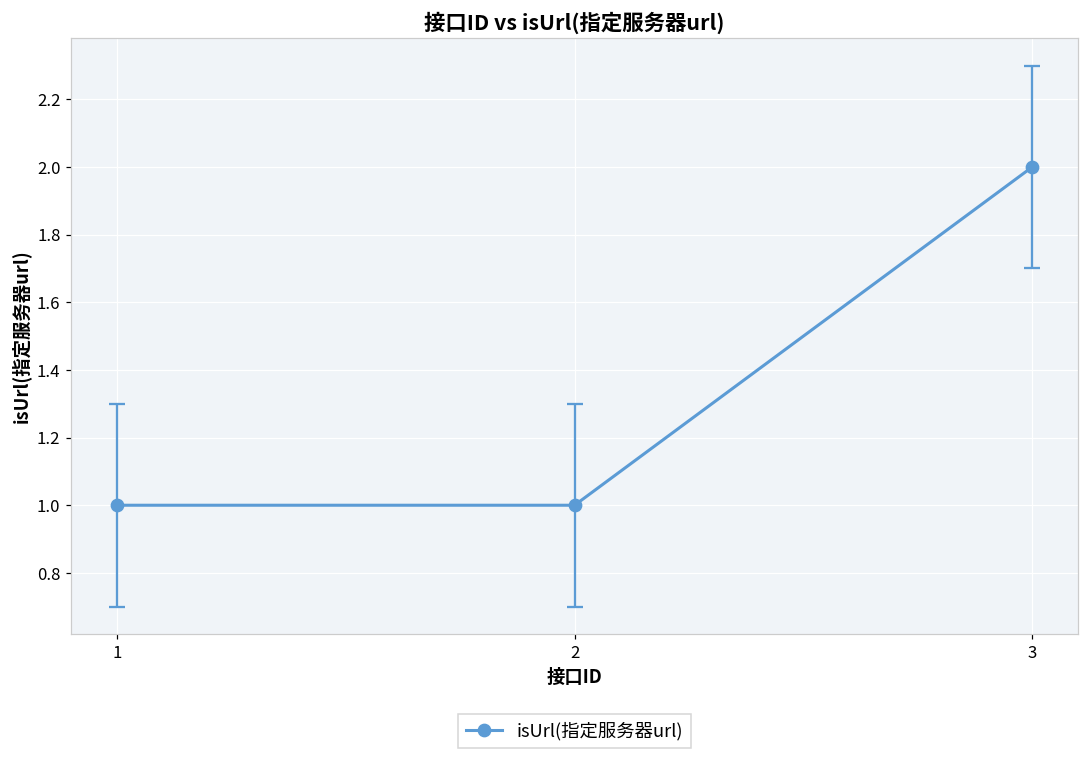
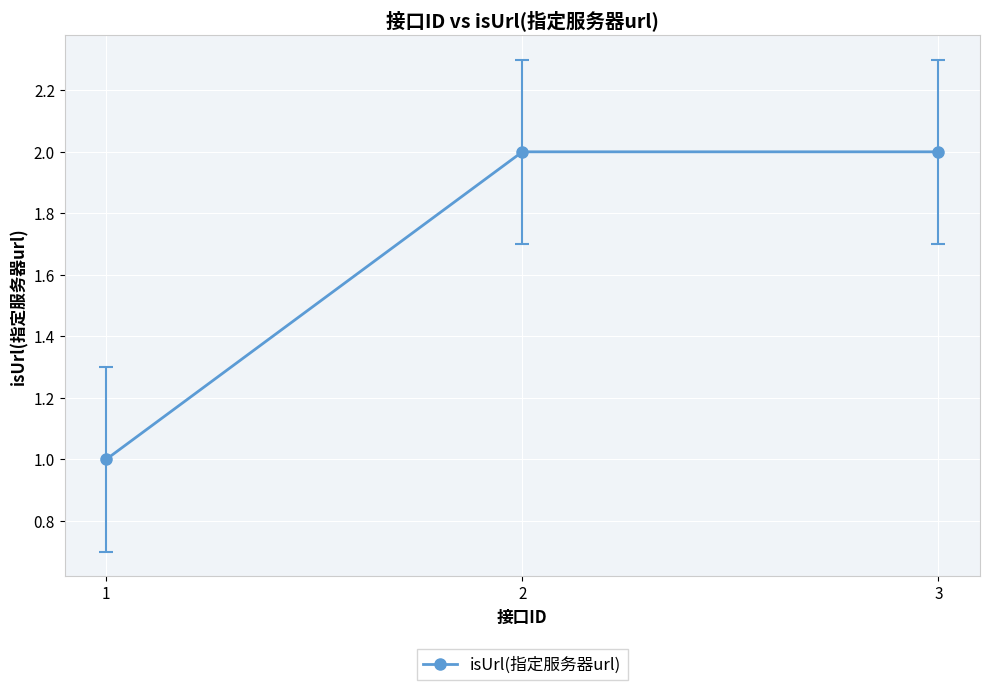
isUrl(指定服务器url), 2: 1 -> 2
